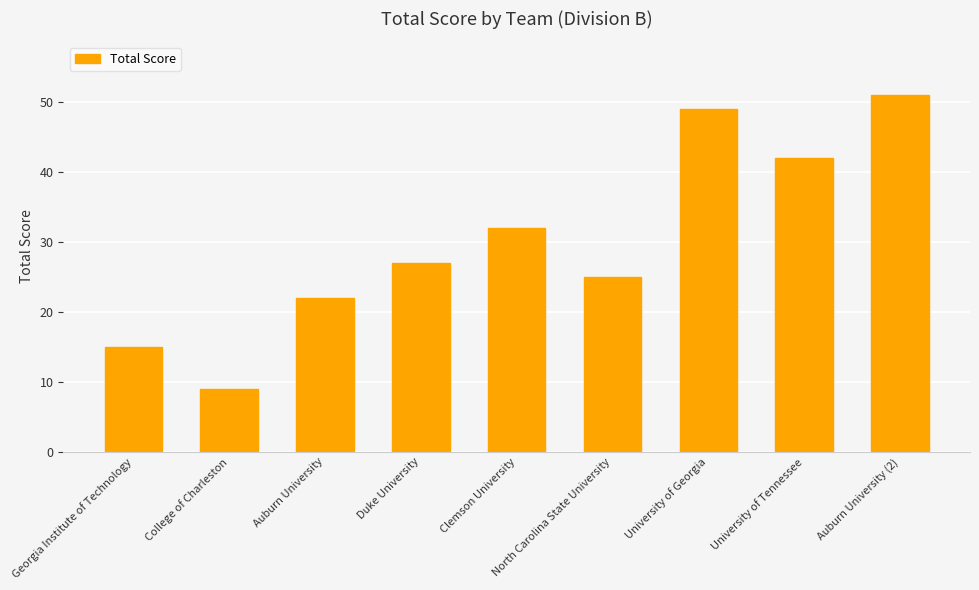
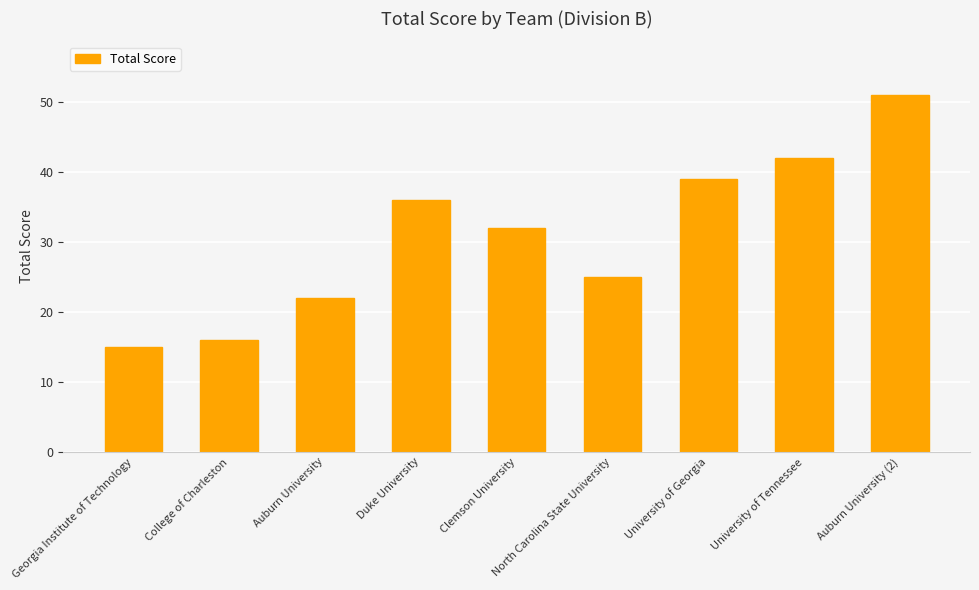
College of Charleston: 9 -> 16
Duke University: 27 -> 36
University of Georgia: 49 -> 39
